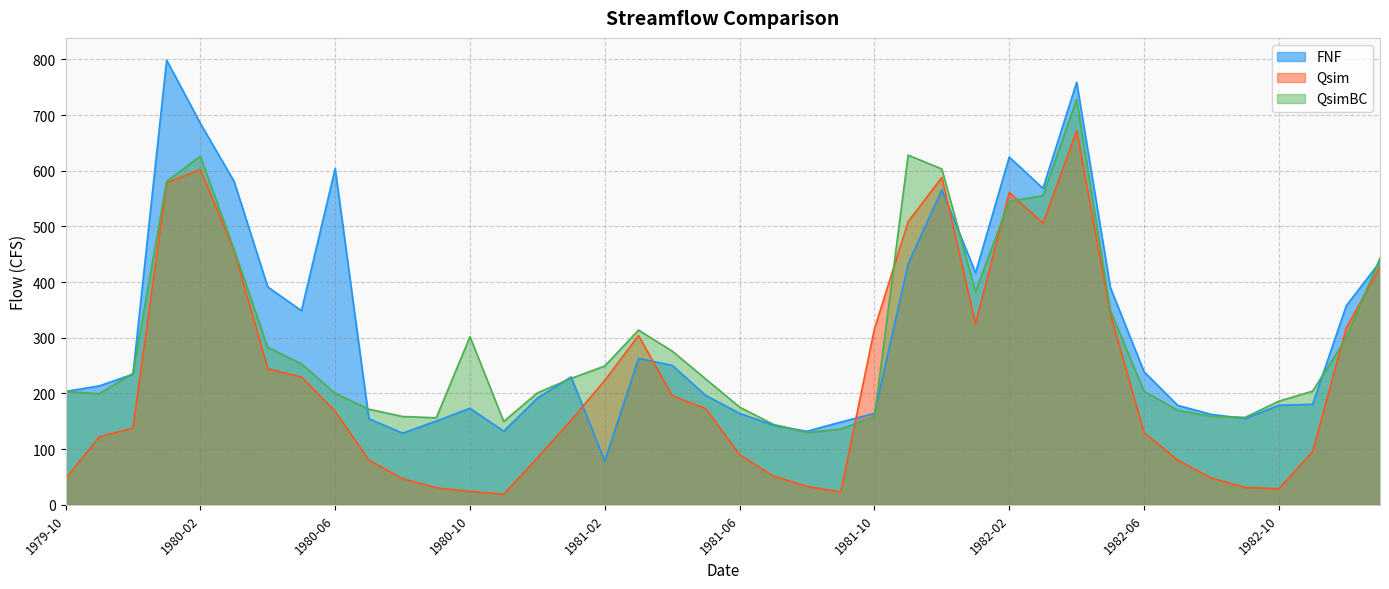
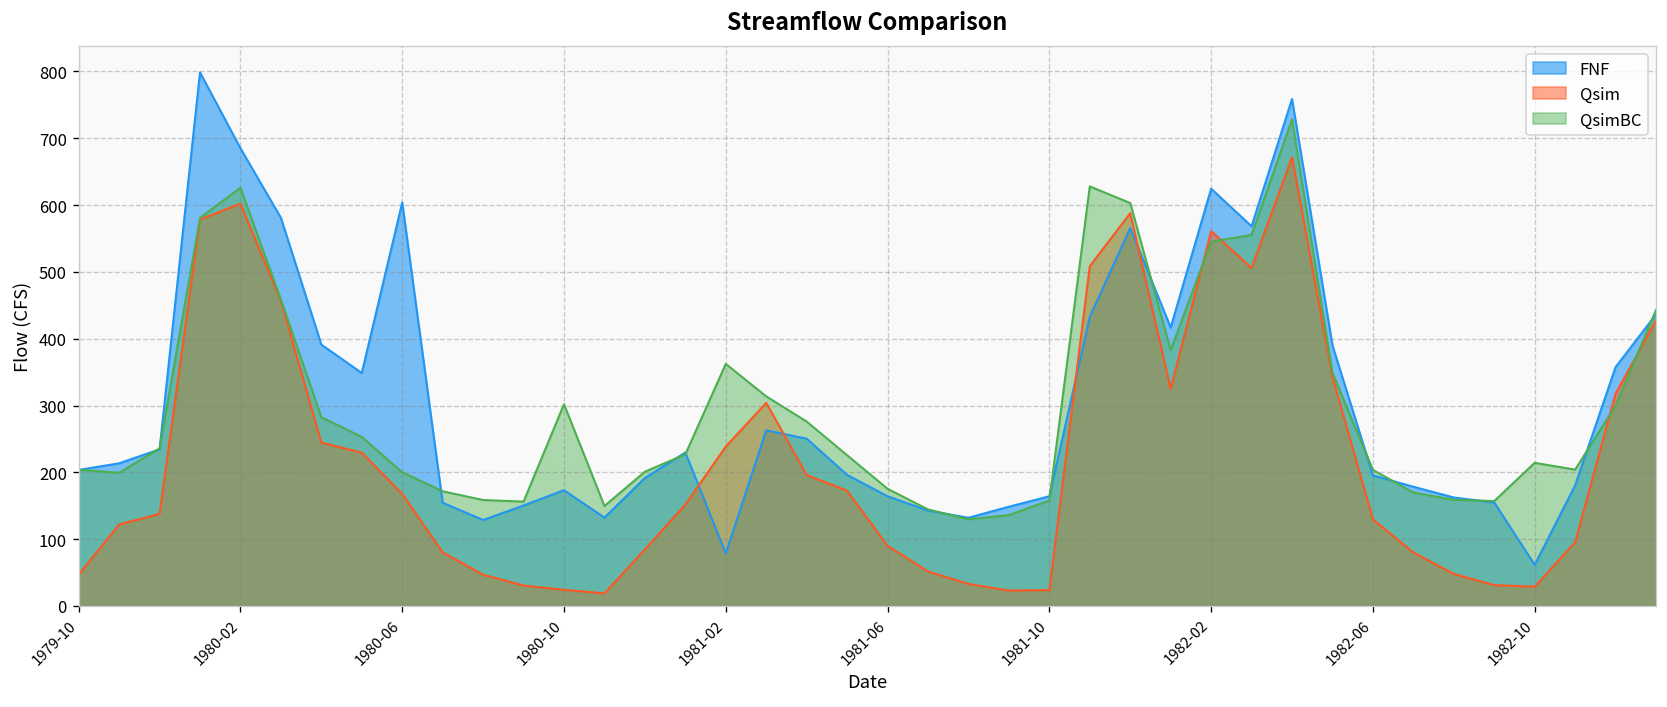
Qsim, 1981-02: 220 -> 240
QsimBC, 1981-02: 250 -> 360
Qsim, 1981-10: 320 -> 20
FNF, 1982-06: 240 -> 200
FNF, 1982-10: 180 -> 60
QsimBC, 1982-10: 190 -> 210
